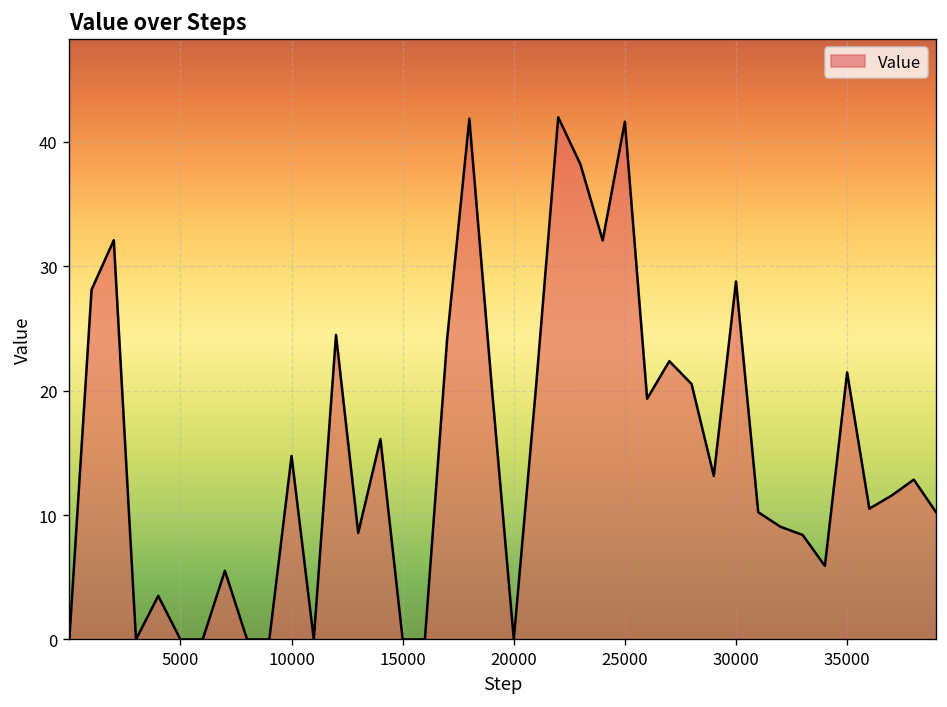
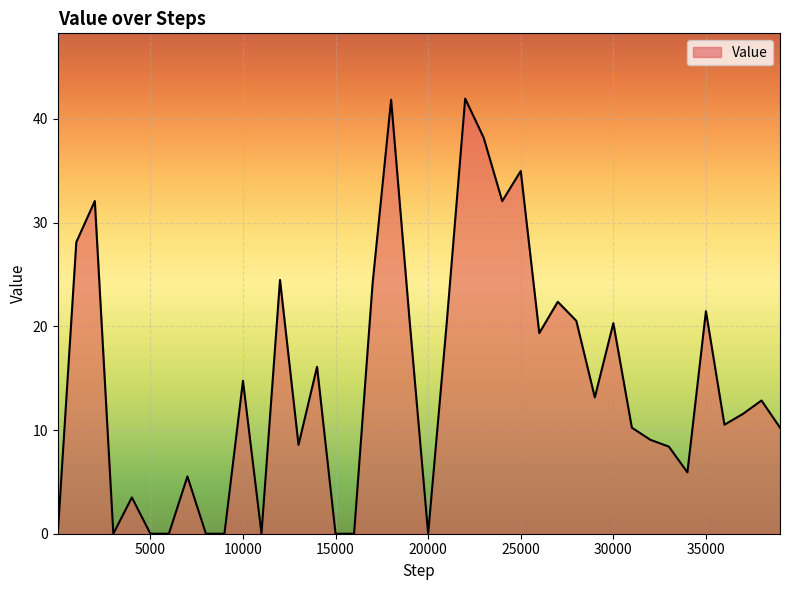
25000: 41.6 -> 35.0
30000: 28.8 -> 20.3
